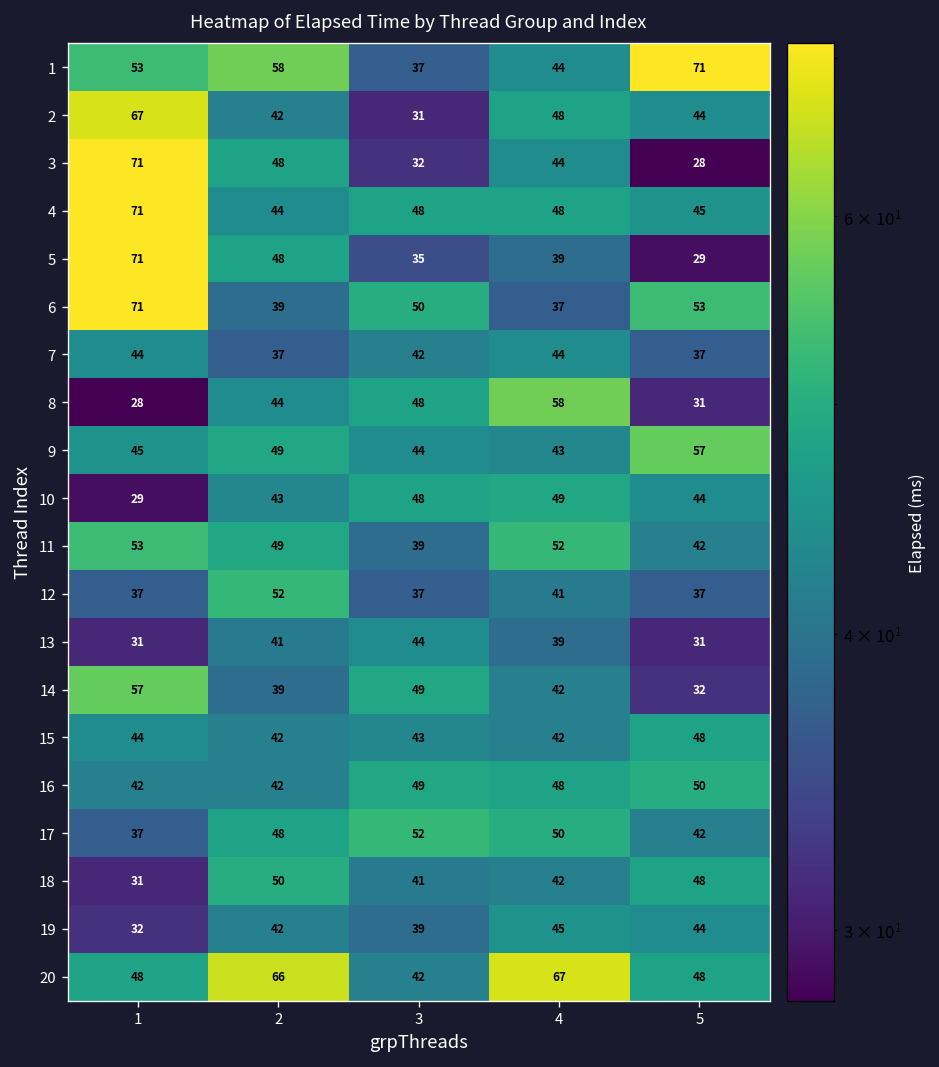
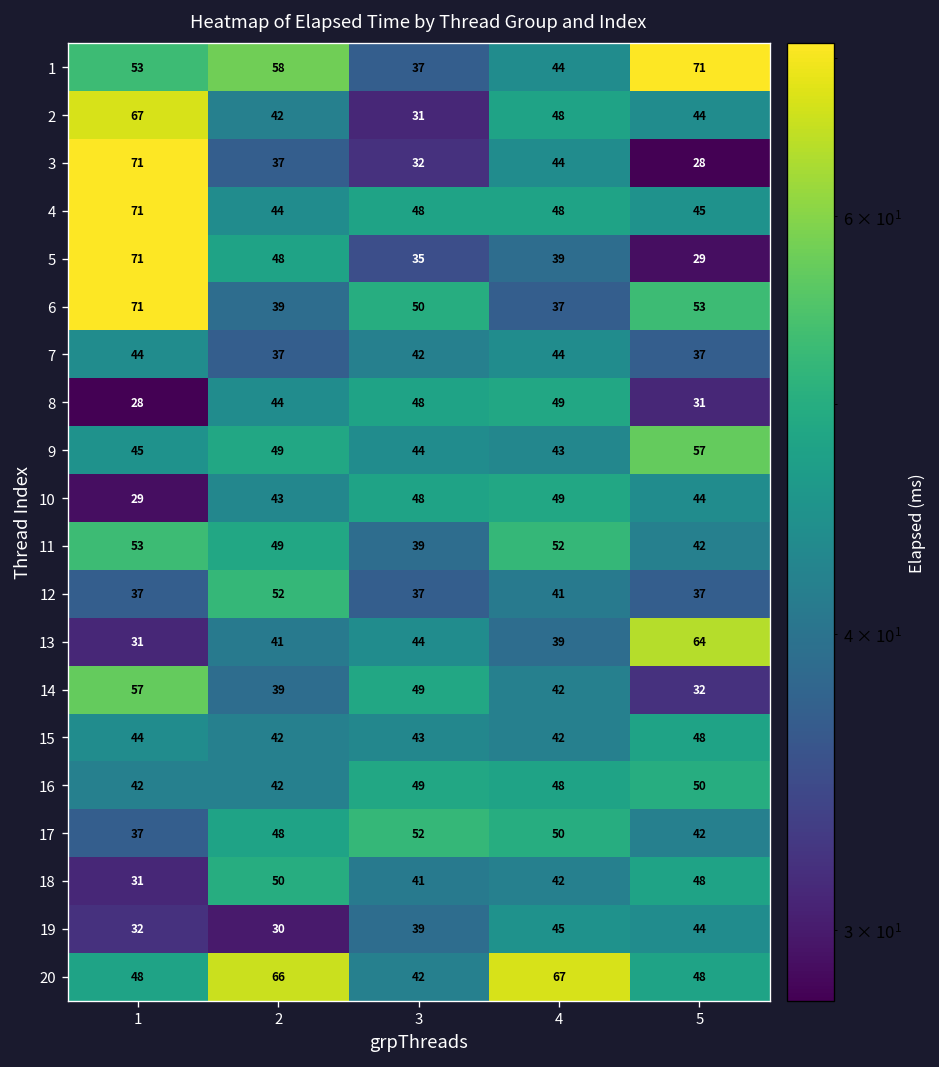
3, 2: 48 -> 37
8, 4: 58 -> 49
13, 5: 31 -> 64
19, 2: 42 -> 30
